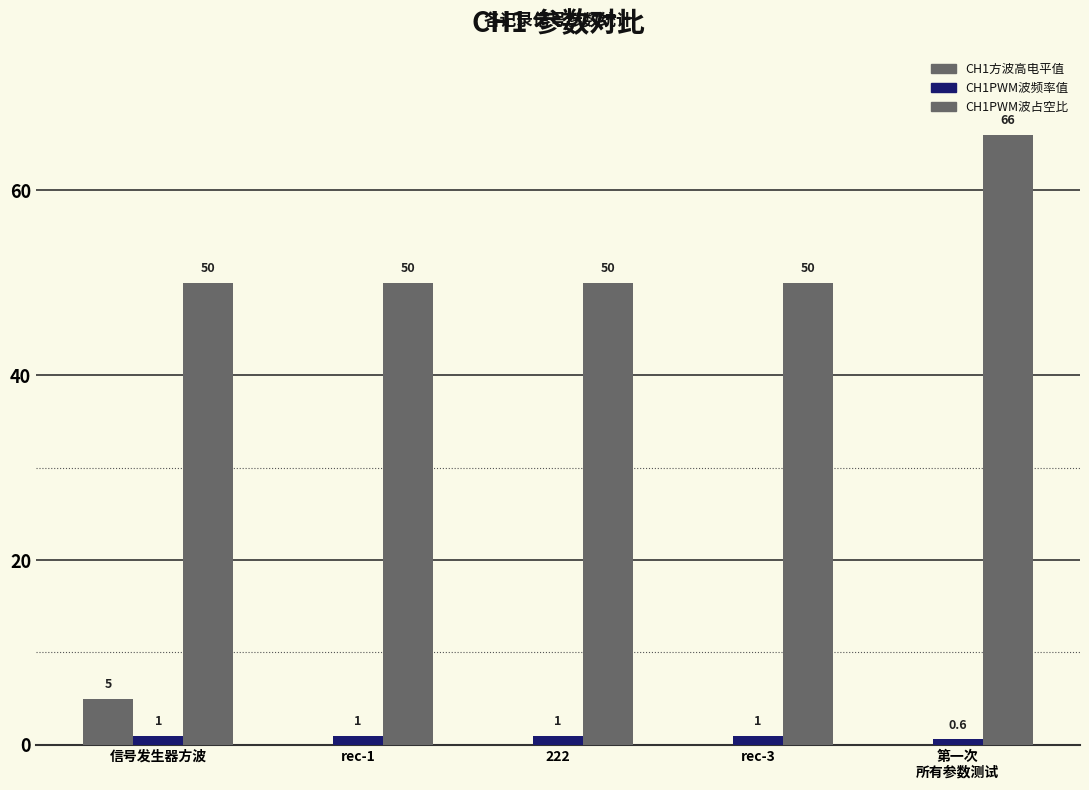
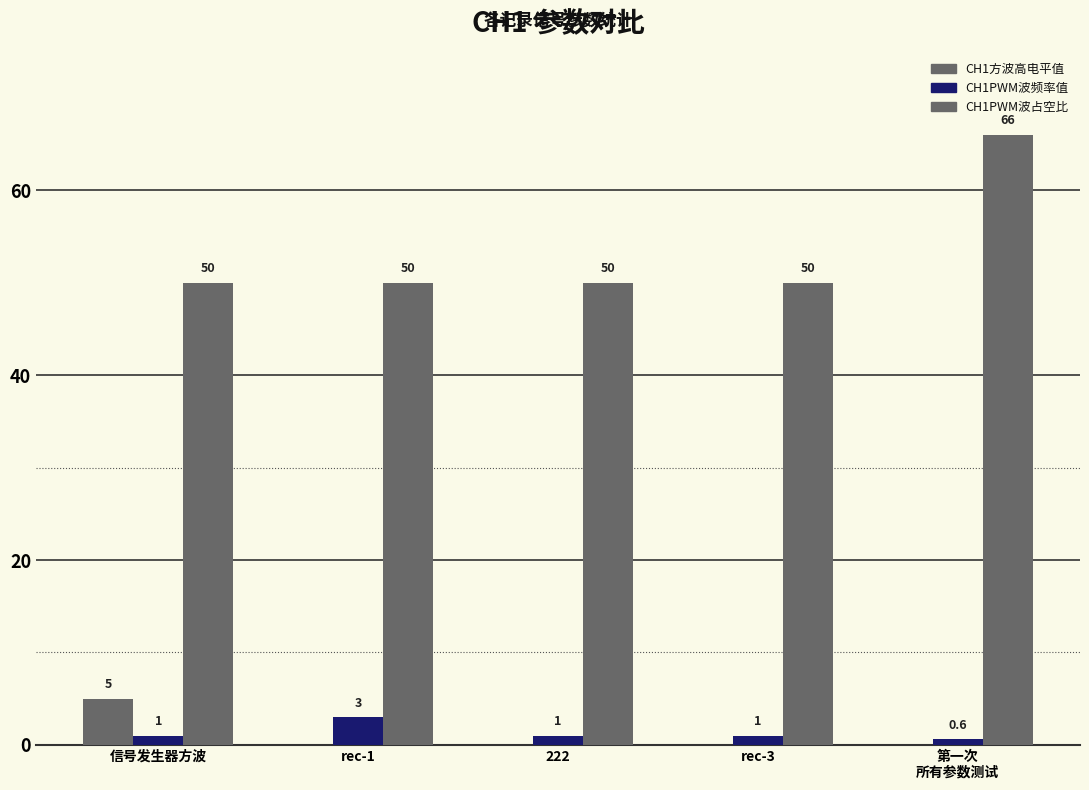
CH1PWM波频率值, rec-1: 1 -> 3
